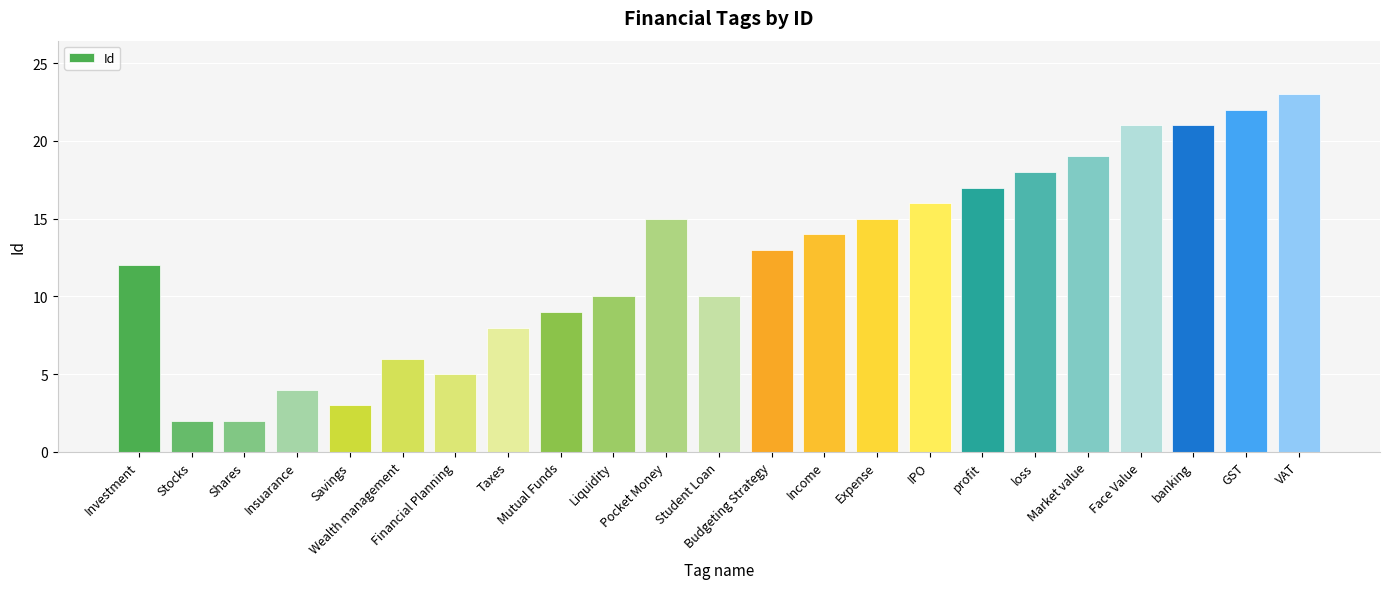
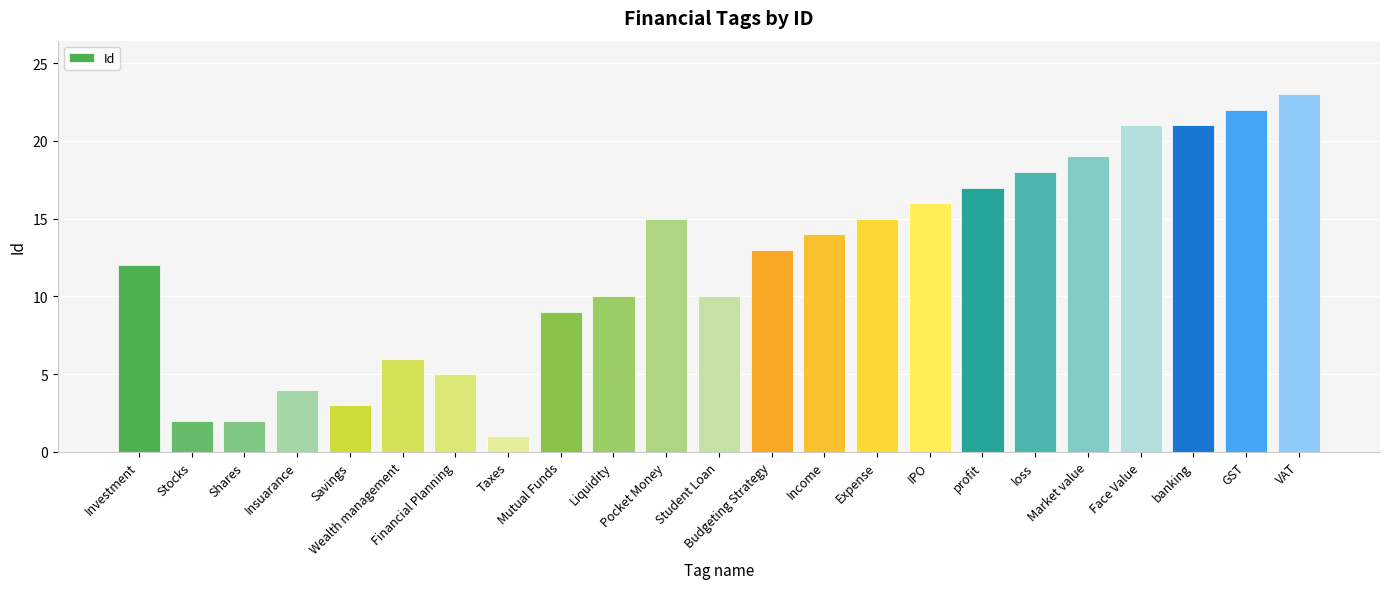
Taxes: 8 -> 1
